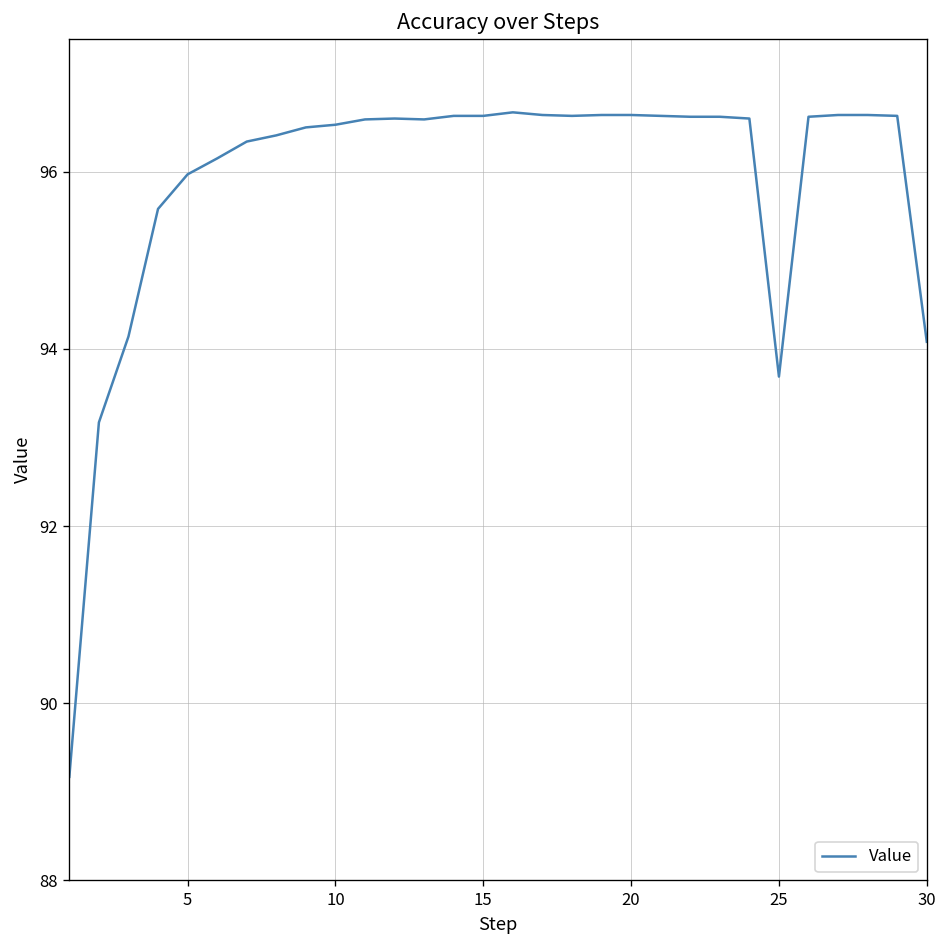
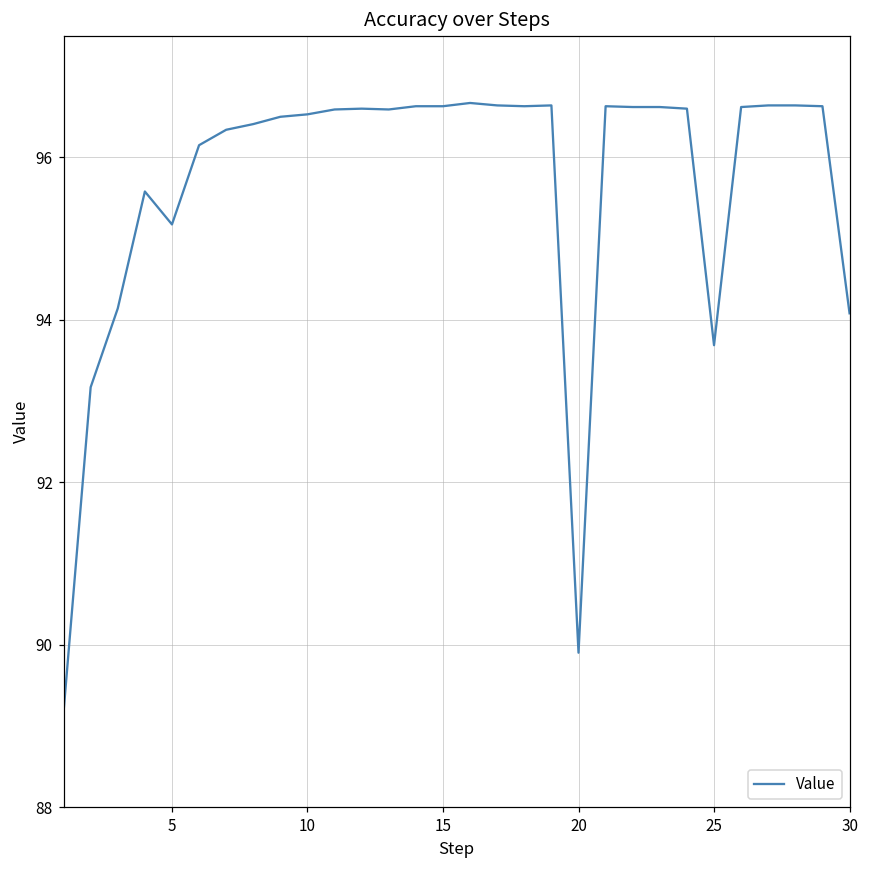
5: 96.0 -> 95.2
20: 96.6 -> 89.9
